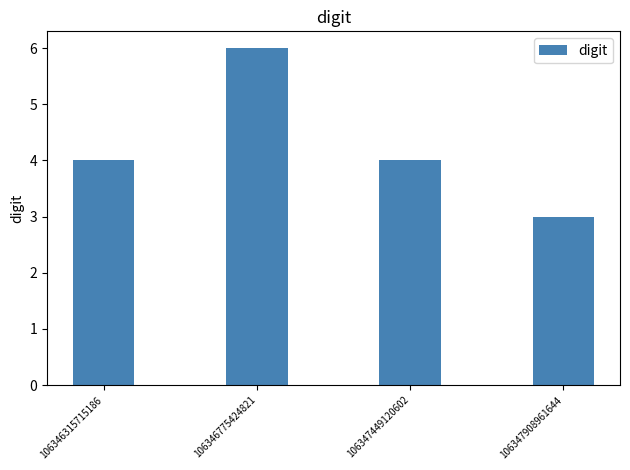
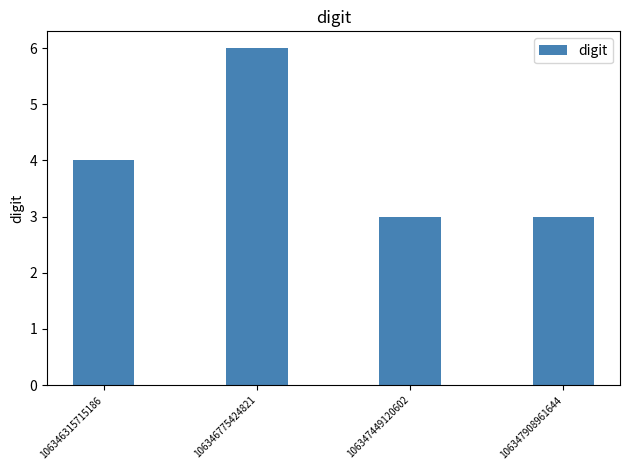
106347449120602: 4 -> 3
